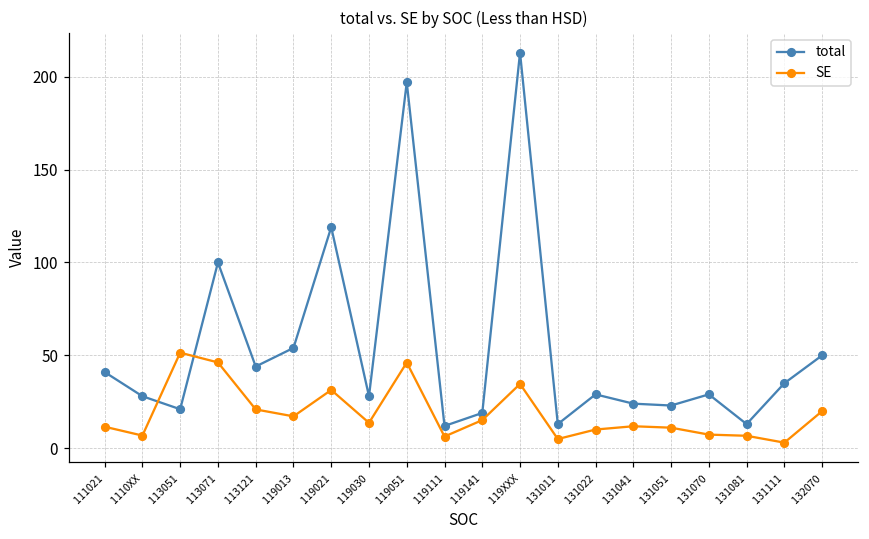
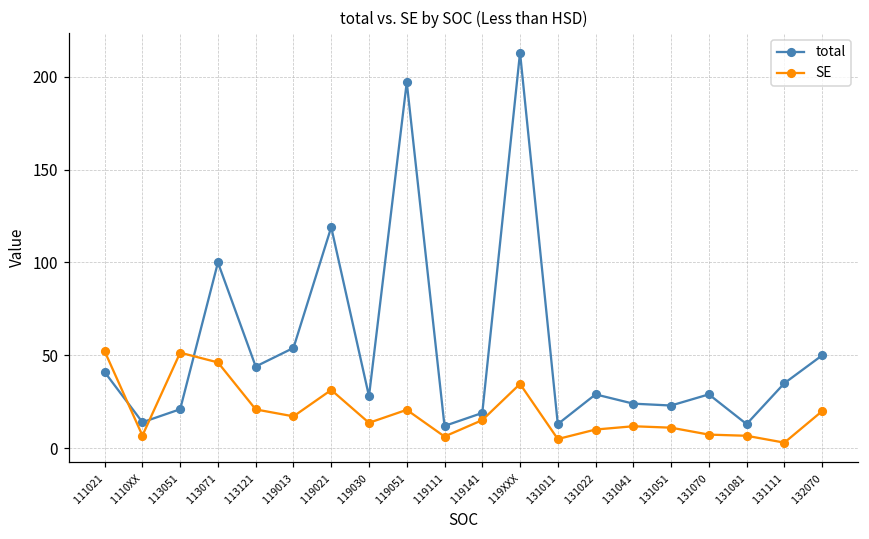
SE, 111021: 12 -> 52
total, 1110XX: 28 -> 14
SE, 119051: 46 -> 21
